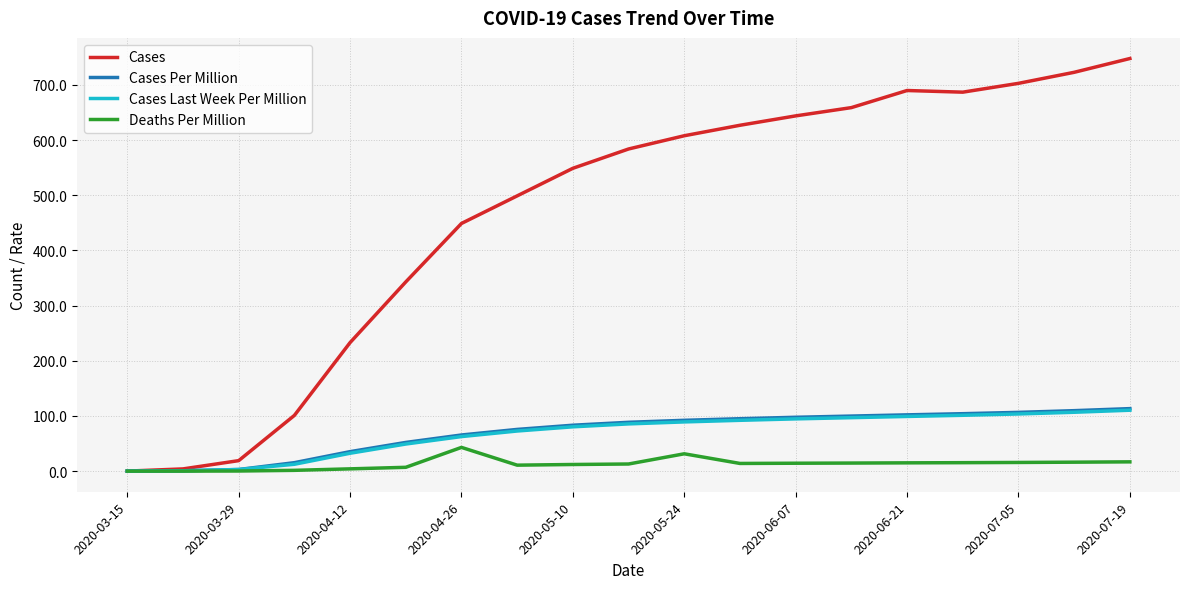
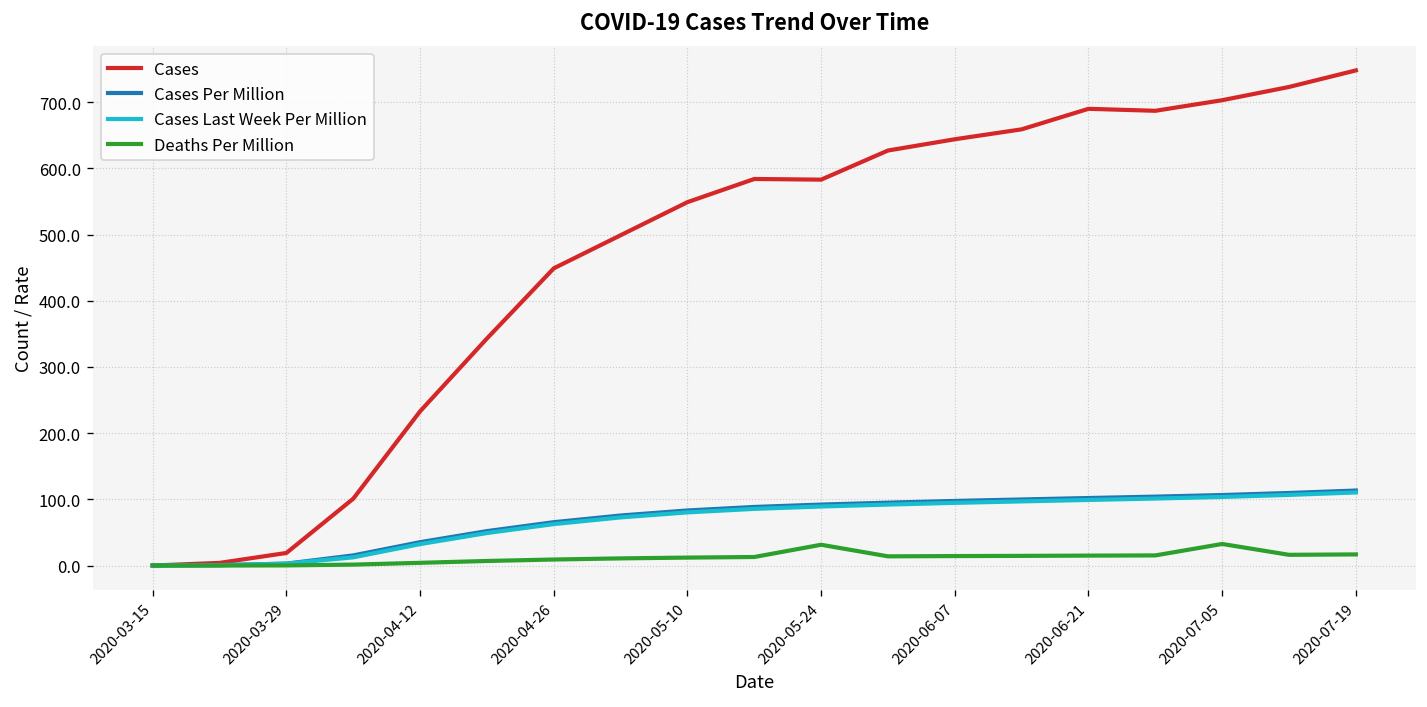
Deaths Per Million, 2020-04-26: 40 -> 10
Cases, 2020-05-24: 610 -> 580
Deaths Per Million, 2020-07-05: 20 -> 30
